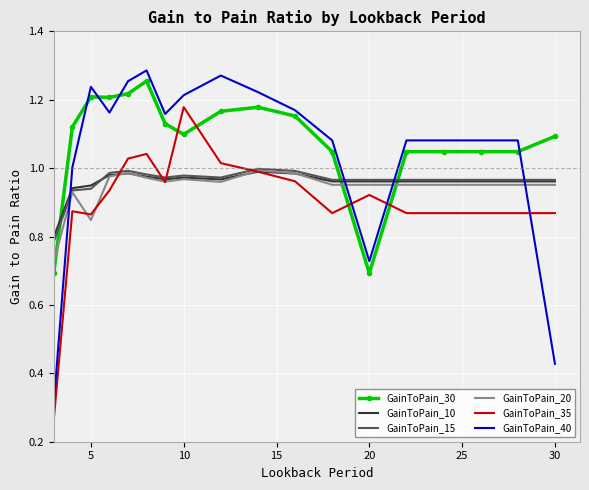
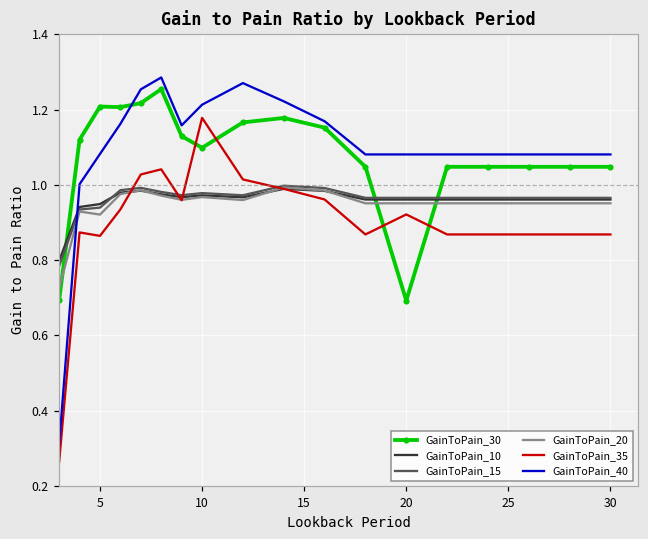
GainToPain_20, 5: 0.85 -> 0.92
GainToPain_40, 5: 1.24 -> 1.08
GainToPain_40, 20: 0.73 -> 1.08
GainToPain_30, 30: 1.09 -> 1.05
GainToPain_40, 30: 0.43 -> 1.08
